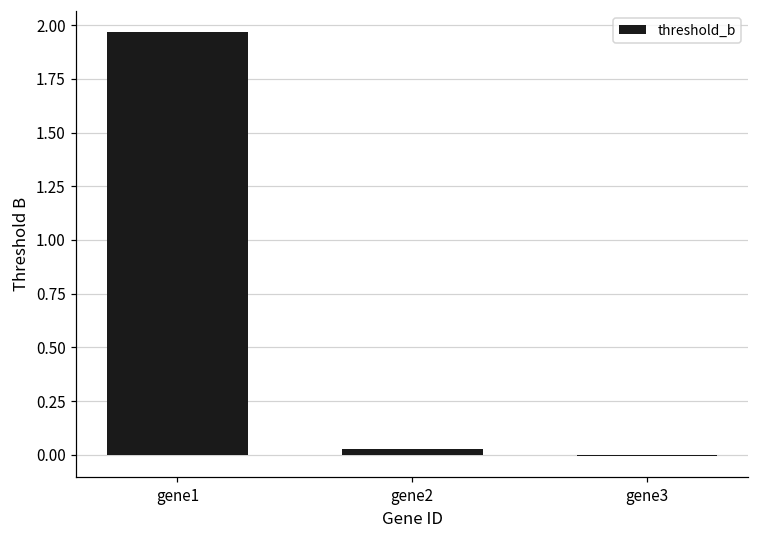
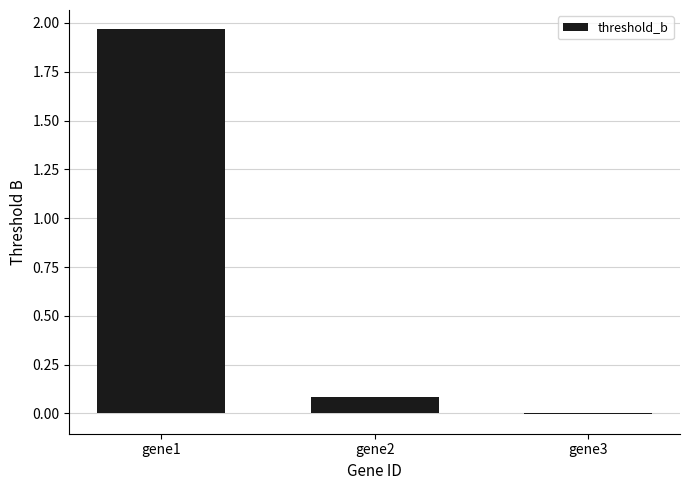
gene2: 0.03 -> 0.08
